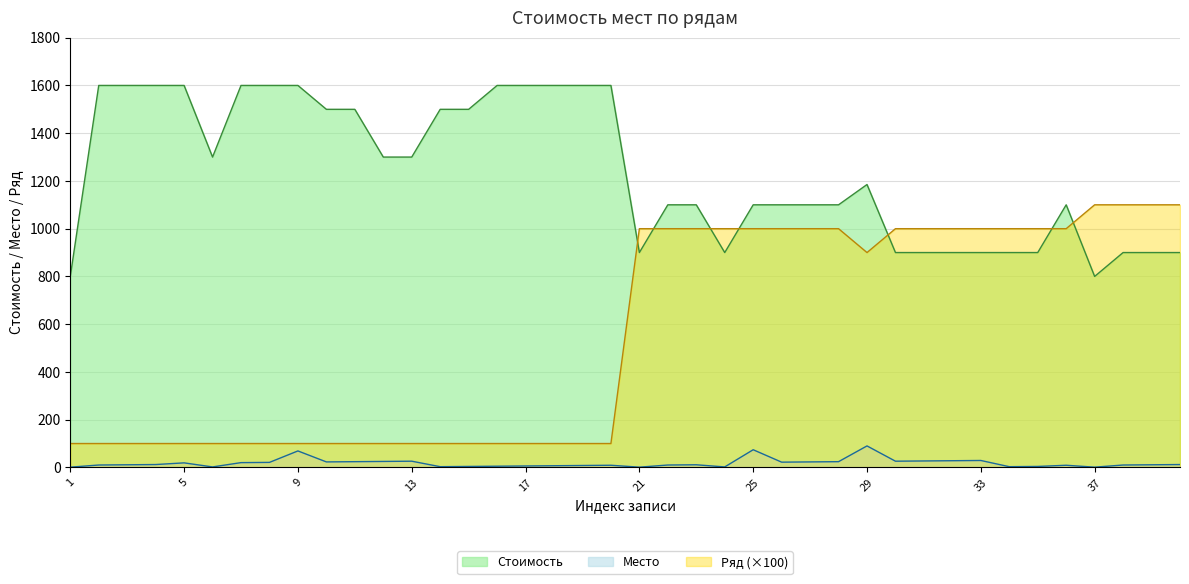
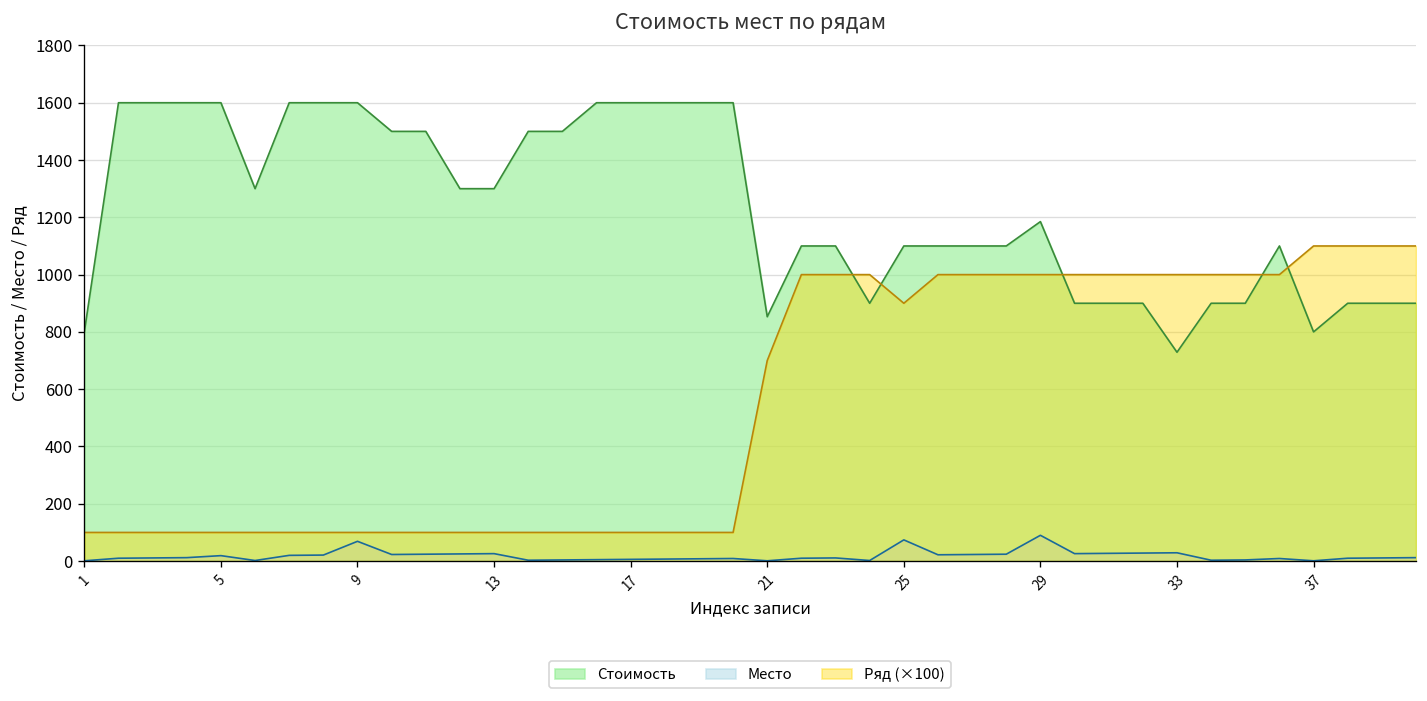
Стоимость, 21: 900 -> 850
Ряд (×100), 21: 1000 -> 700
Ряд (×100), 25: 1000 -> 900
Ряд (×100), 29: 900 -> 1000
Стоимость, 33: 900 -> 730
